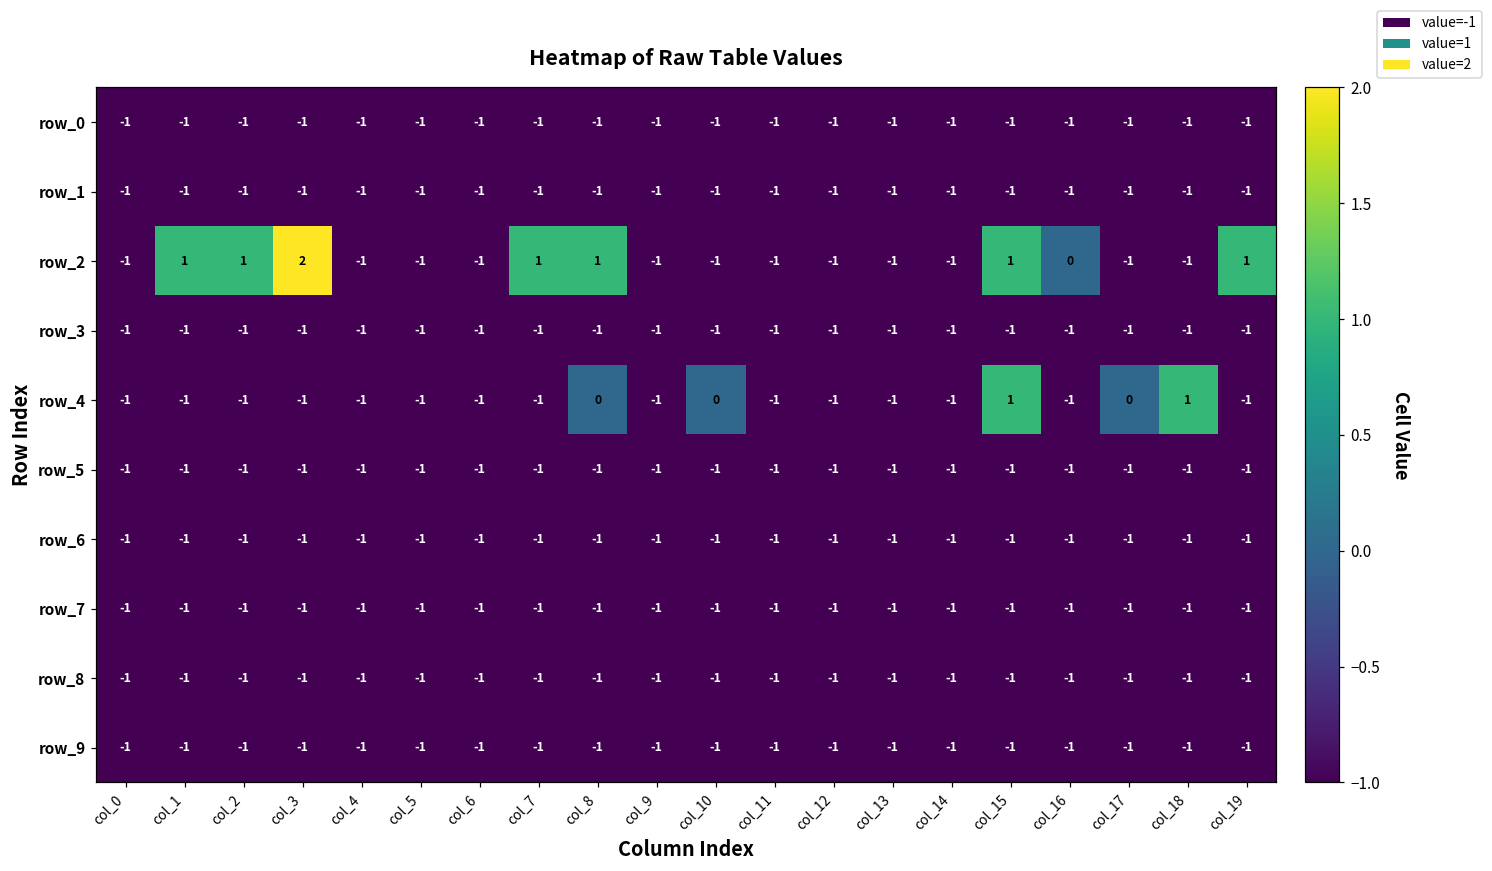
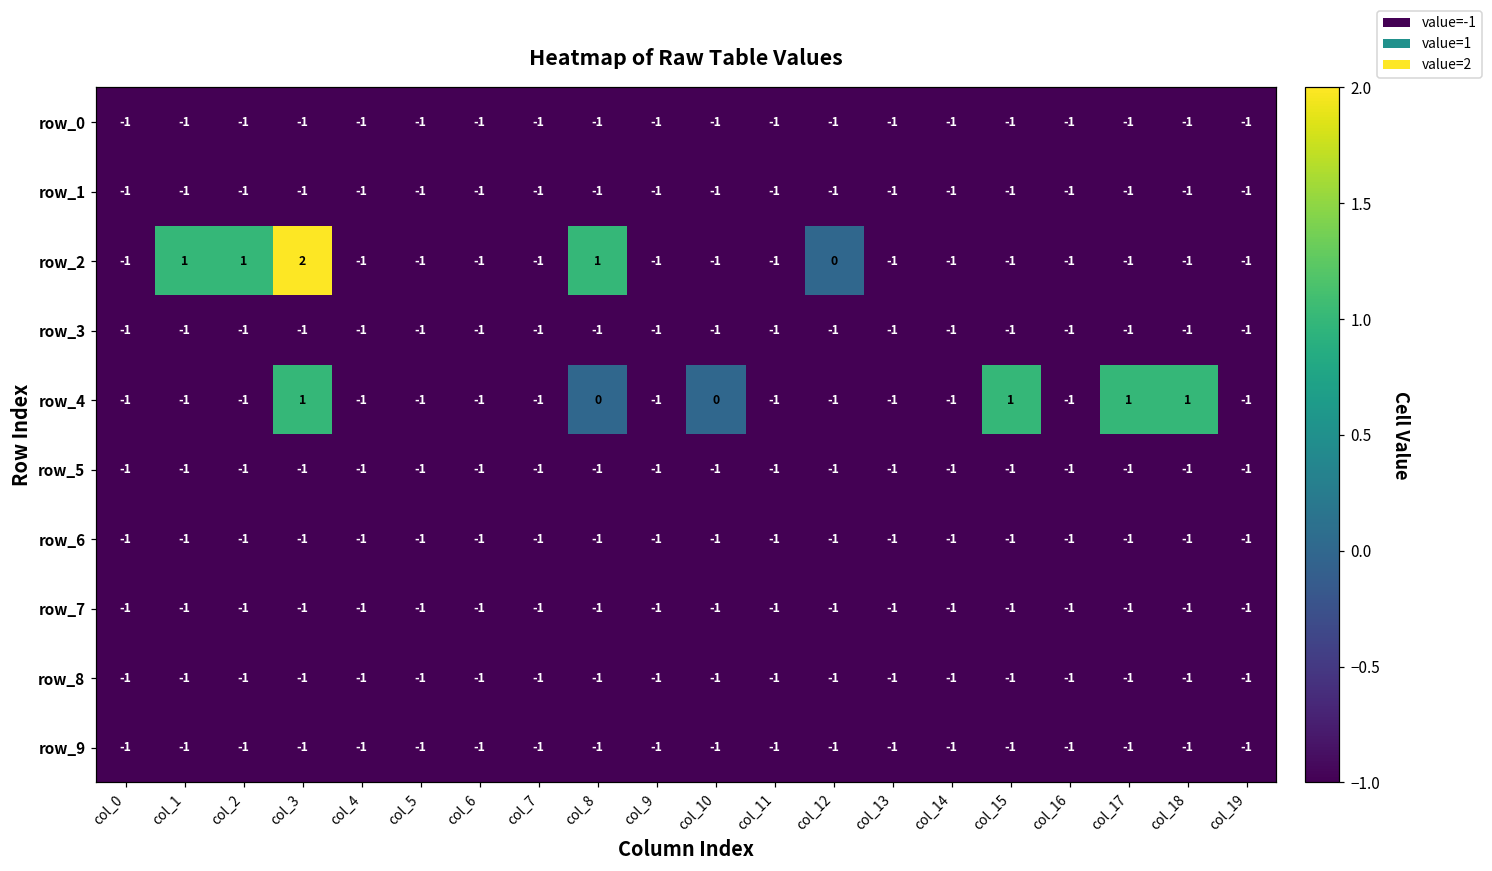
row_2, col_7: 1 -> -1
row_2, col_12: -1 -> 0
row_2, col_15: 1 -> -1
row_2, col_16: 0 -> -1
row_2, col_19: 1 -> -1
row_4, col_3: -1 -> 1
row_4, col_17: 0 -> 1
